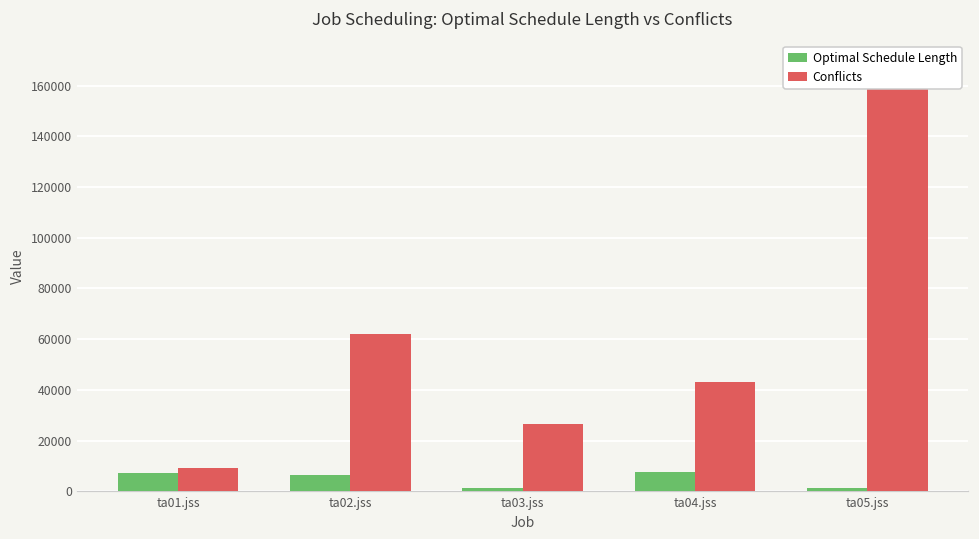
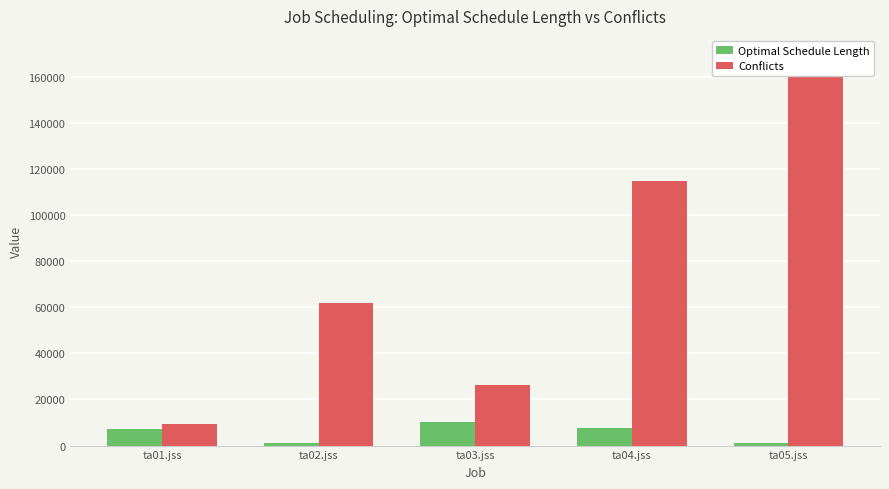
Optimal Schedule Length, ta02.jss: 6000 -> 1000
Optimal Schedule Length, ta03.jss: 1000 -> 10000
Conflicts, ta04.jss: 43000 -> 115000
